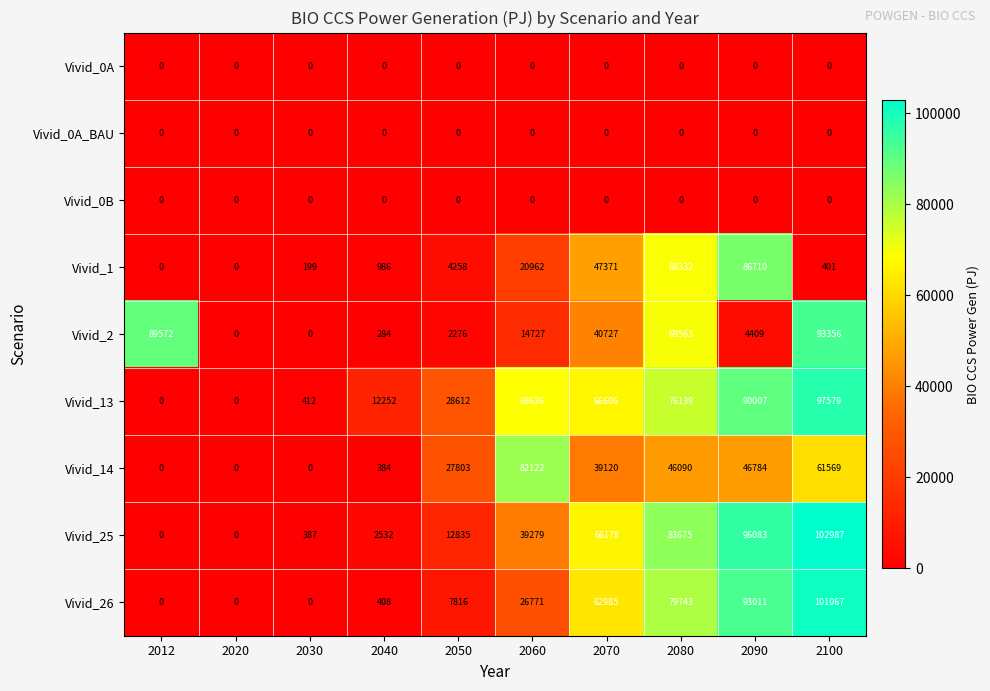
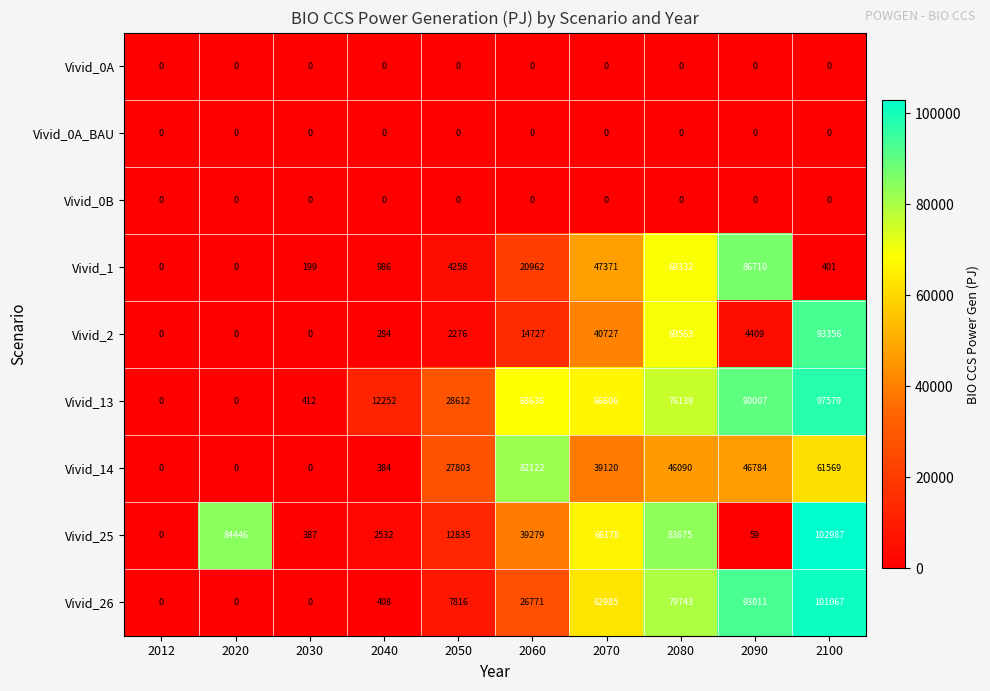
Vivid_2, 2012: 89572 -> 0
Vivid_25, 2020: 0 -> 84446
Vivid_25, 2090: 96083 -> 59
